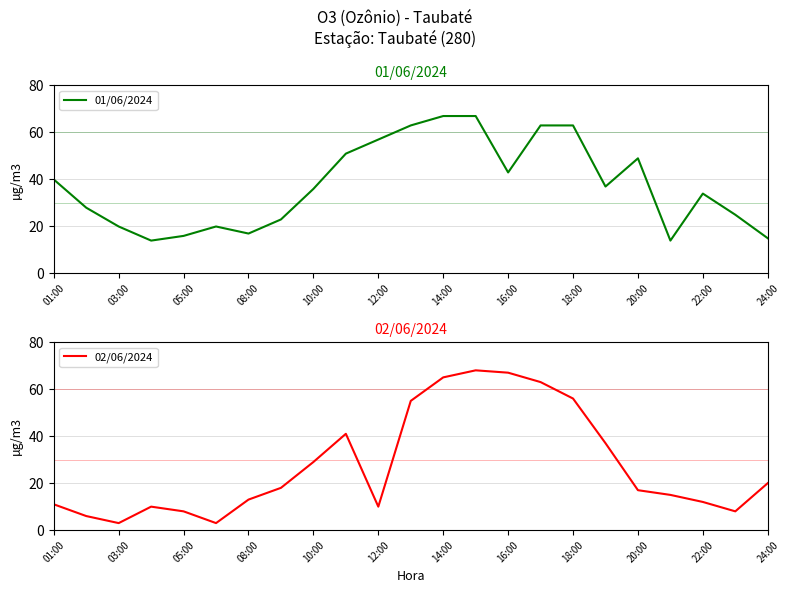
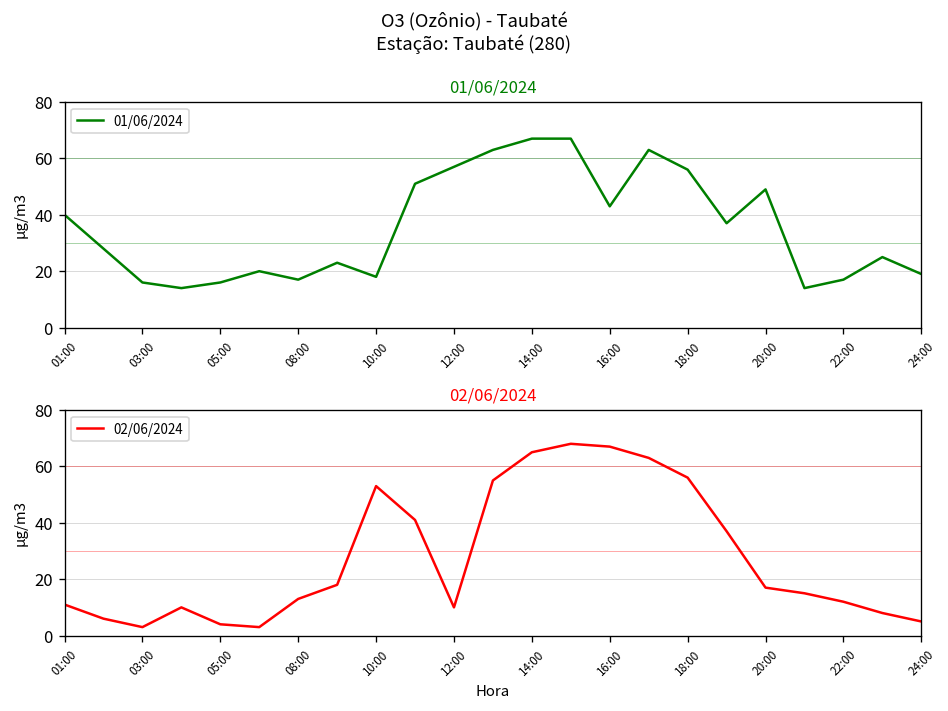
01/06/2024, 03:00: 20 -> 16
01/06/2024, 10:00: 36 -> 18
01/06/2024, 18:00: 63 -> 56
01/06/2024, 22:00: 34 -> 17
01/06/2024, 24:00: 15 -> 19
02/06/2024, 05:00: 8 -> 4
02/06/2024, 10:00: 29 -> 53
02/06/2024, 24:00: 20 -> 5
